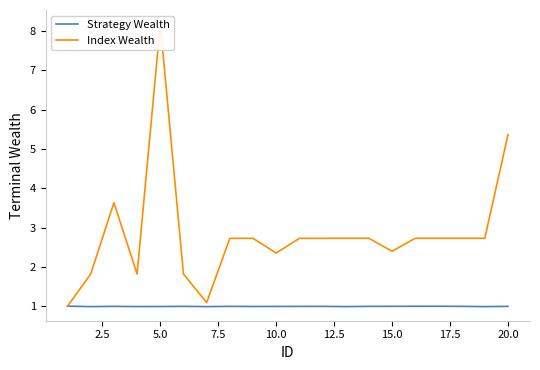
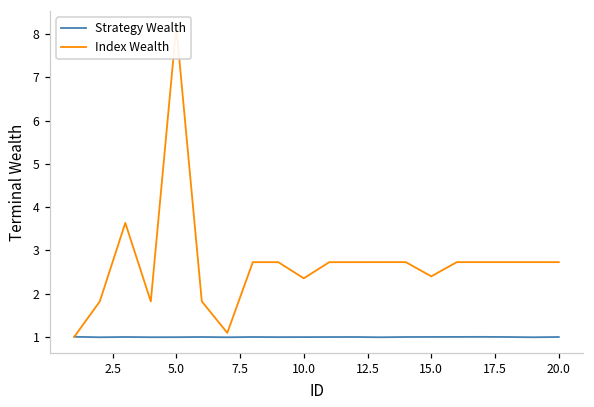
Index Wealth, 20.0: 5.4 -> 2.7
